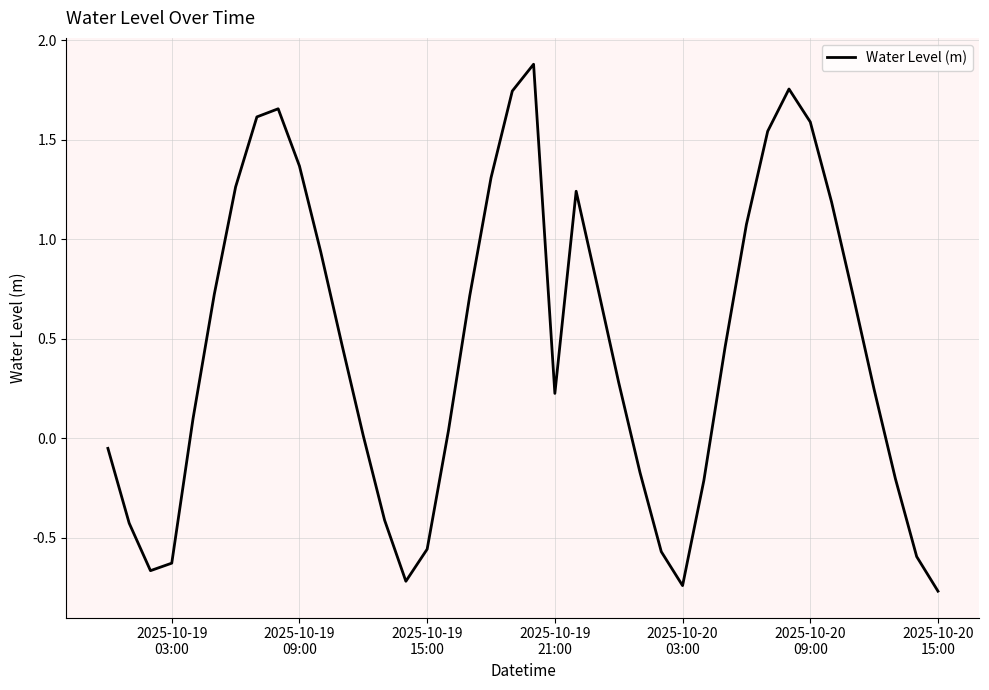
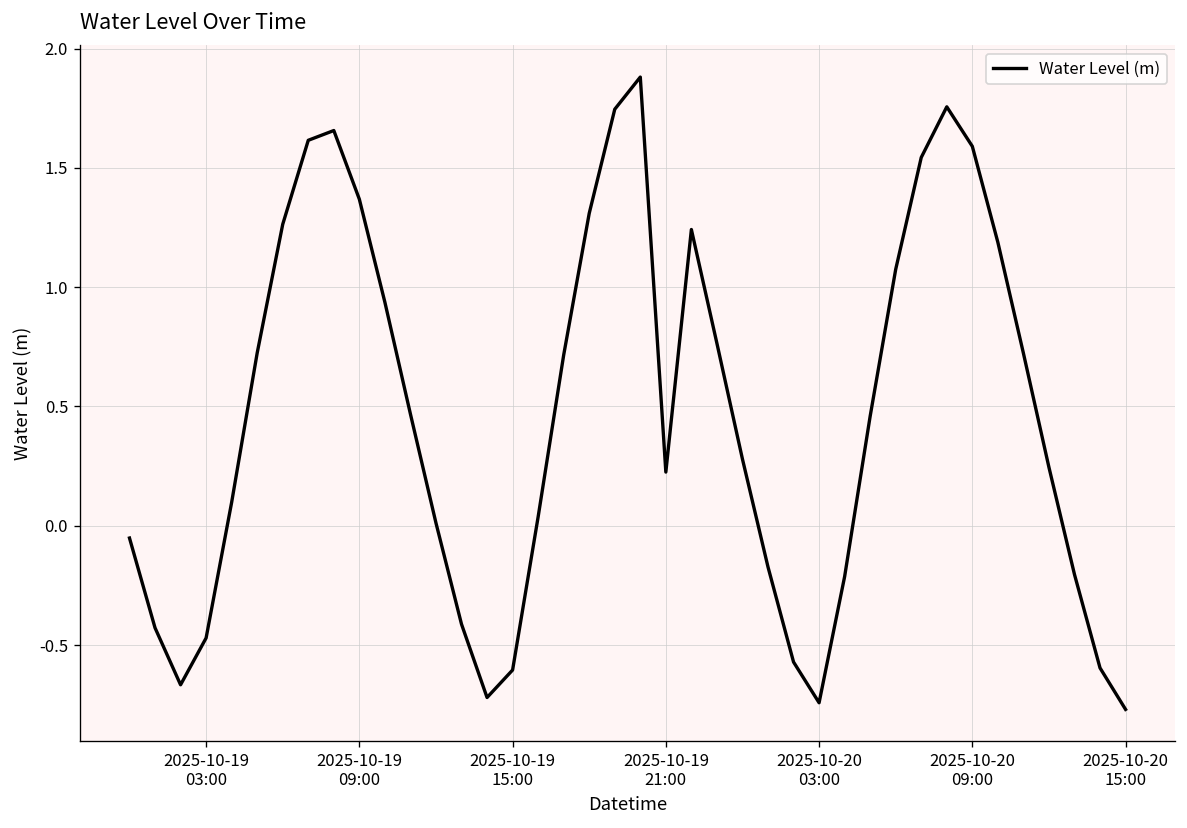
2025-10-19 03:00: -0.63 -> -0.47
2025-10-19 15:00: -0.56 -> -0.60
